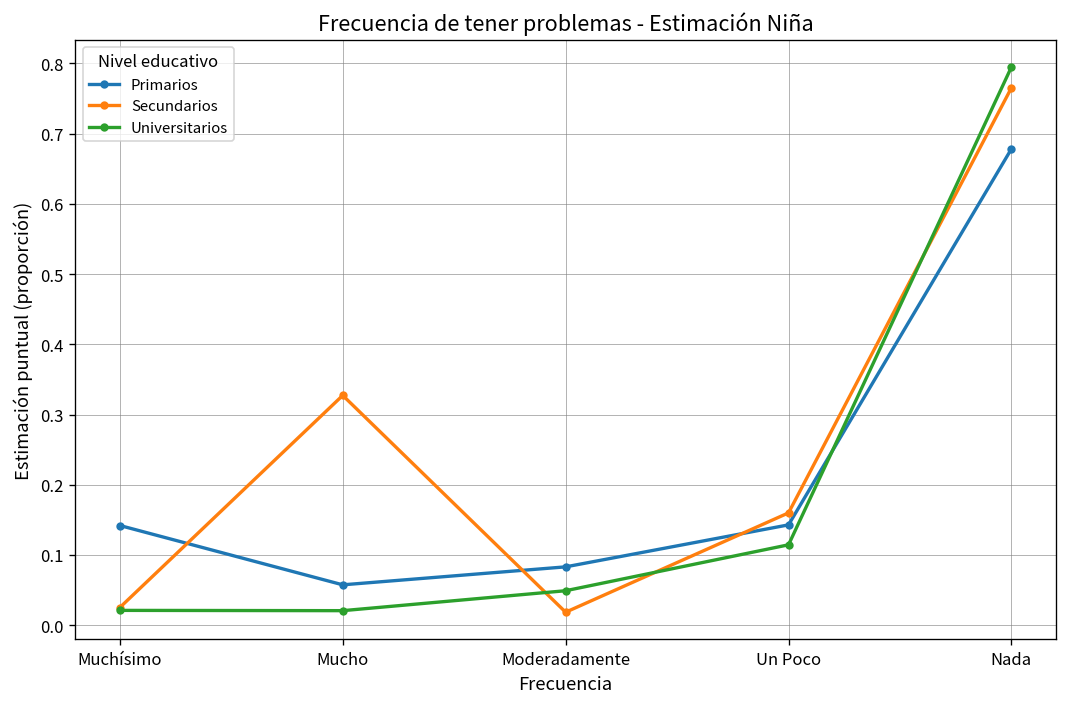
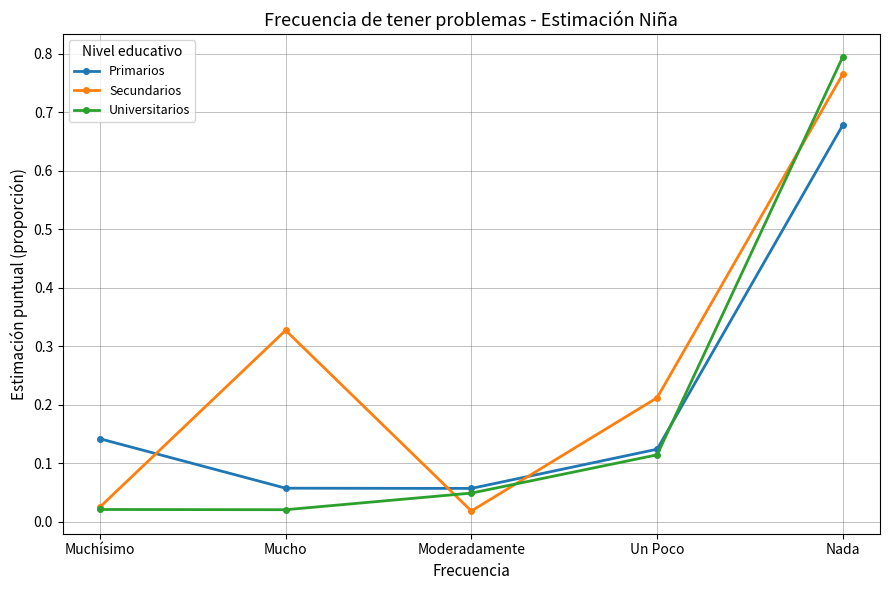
Primarios, Moderadamente: 0.08 -> 0.06
Primarios, Un Poco: 0.14 -> 0.12
Secundarios, Un Poco: 0.16 -> 0.21
